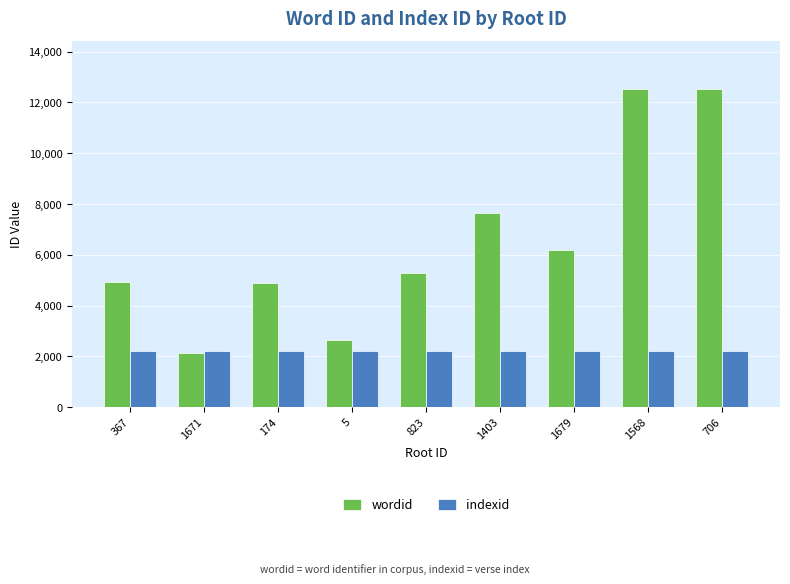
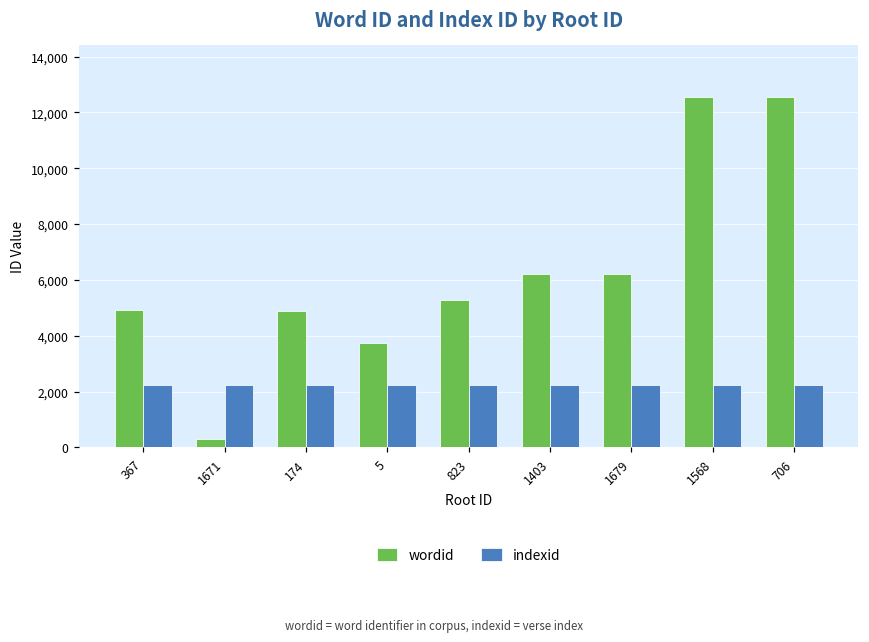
wordid, 1671: 2,100 -> 300
wordid, 5: 2,600 -> 3,700
wordid, 1403: 7,700 -> 6,200
